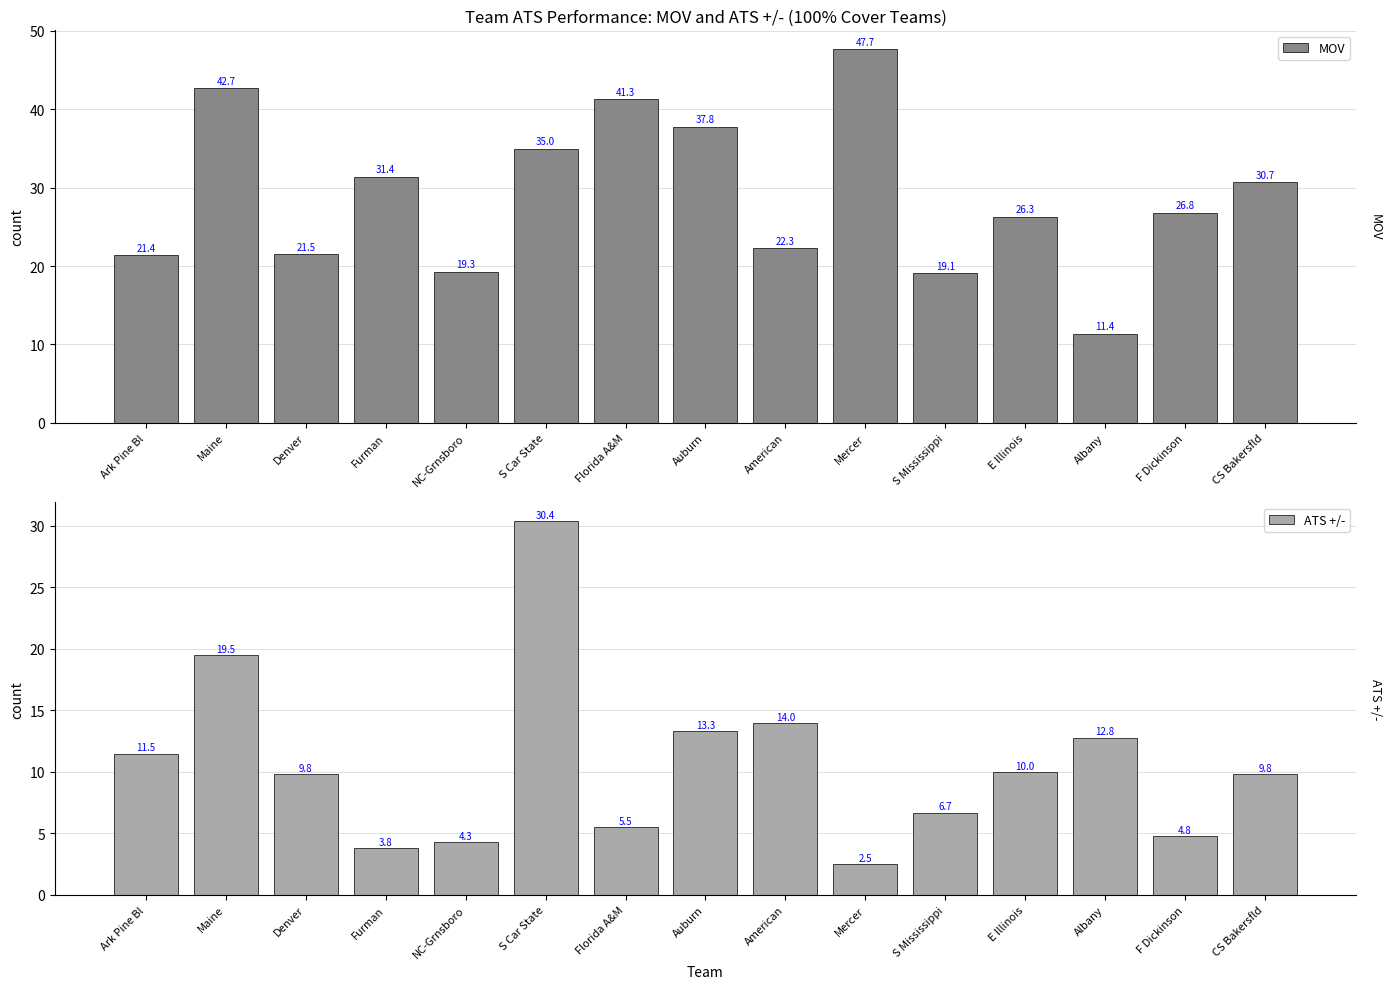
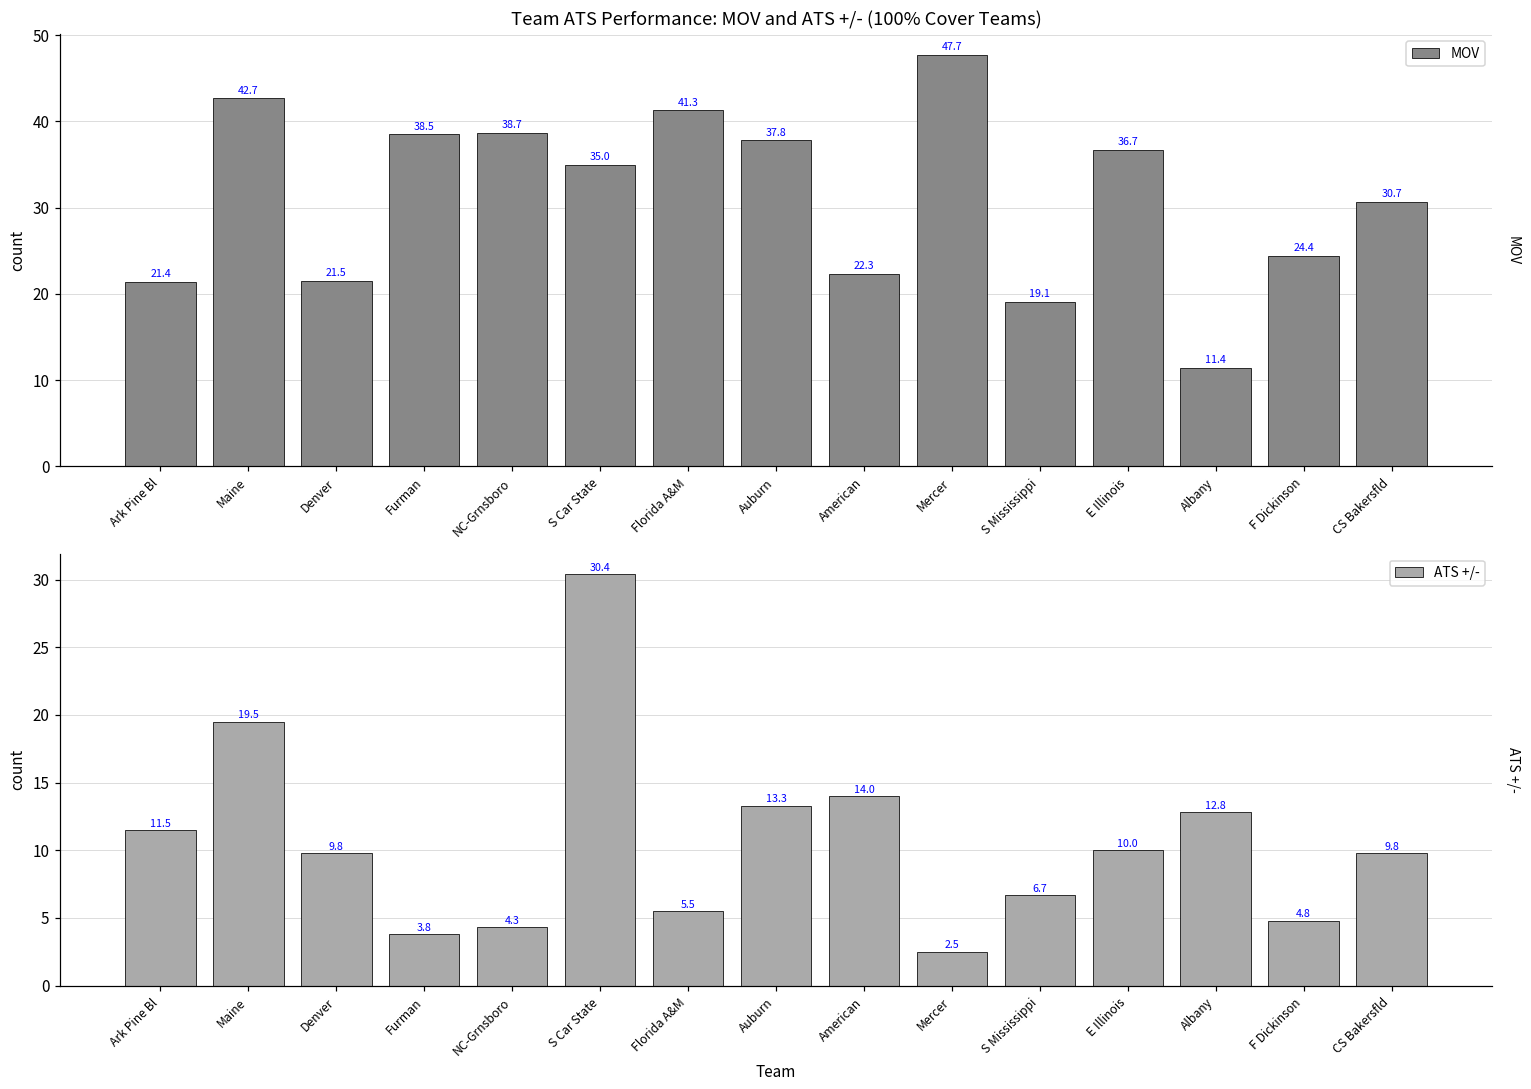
Team ATS Performance: MOV and ATS +/- (100% Cover Teams), Furman: 31.4 -> 38.5
Team ATS Performance: MOV and ATS +/- (100% Cover Teams), NC-Grnsboro: 19.3 -> 38.7
Team ATS Performance: MOV and ATS +/- (100% Cover Teams), E Illinois: 26.3 -> 36.7
Team ATS Performance: MOV and ATS +/- (100% Cover Teams), F Dickinson: 26.8 -> 24.4
